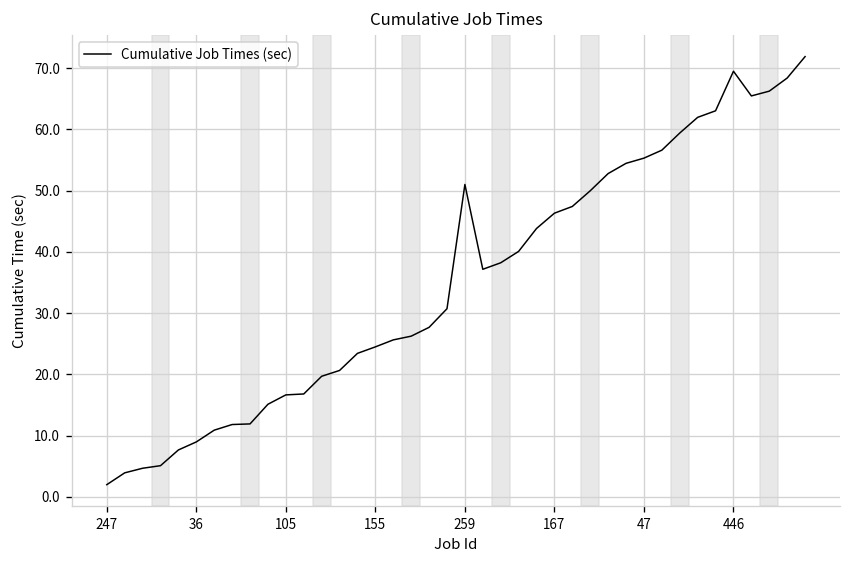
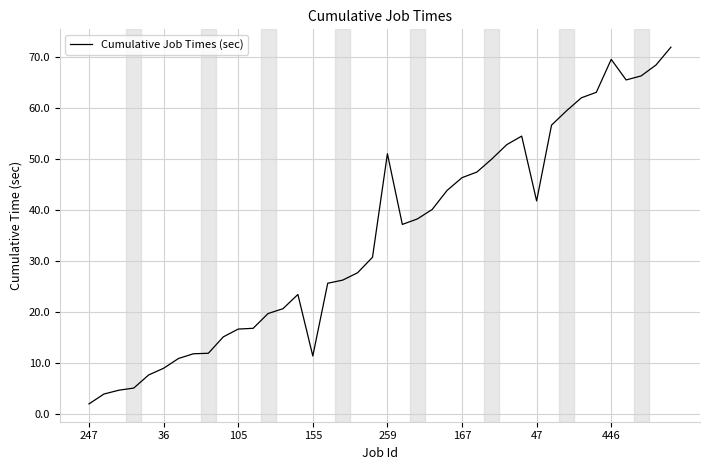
155: 24 -> 11
47: 55 -> 42
